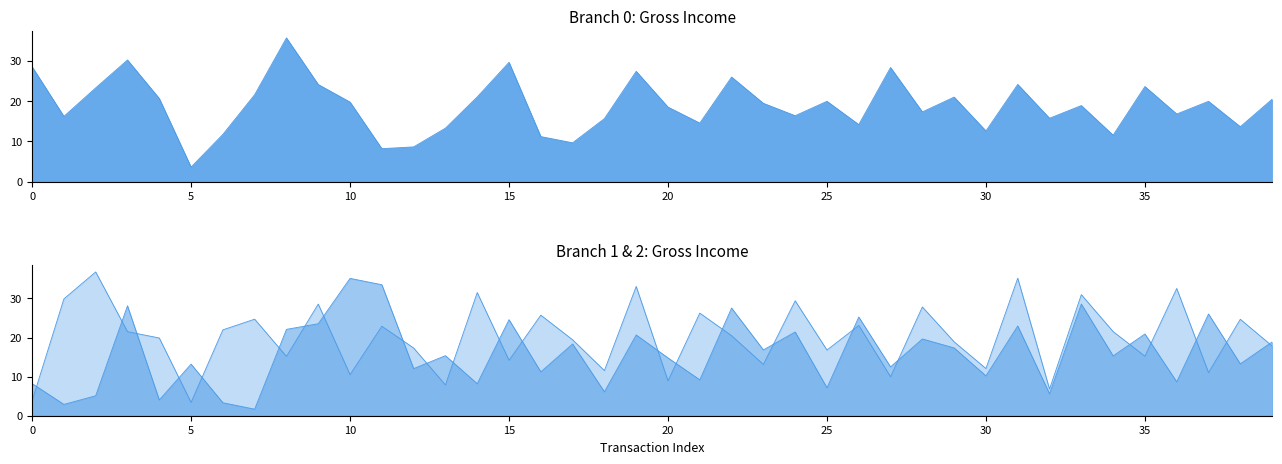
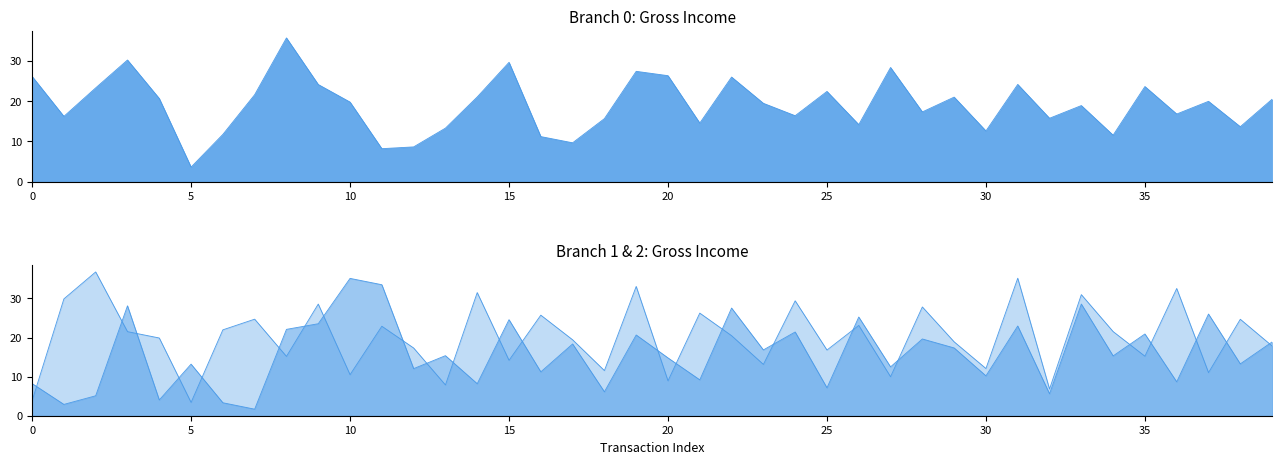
Branch 0: Gross Income, 0: 29 -> 26
Branch 0: Gross Income, 20: 19 -> 26
Branch 0: Gross Income, 25: 20 -> 22
